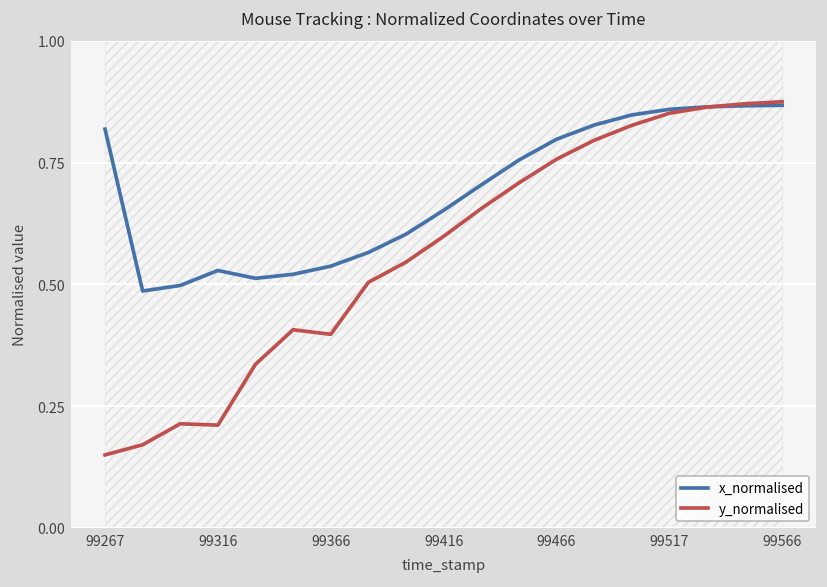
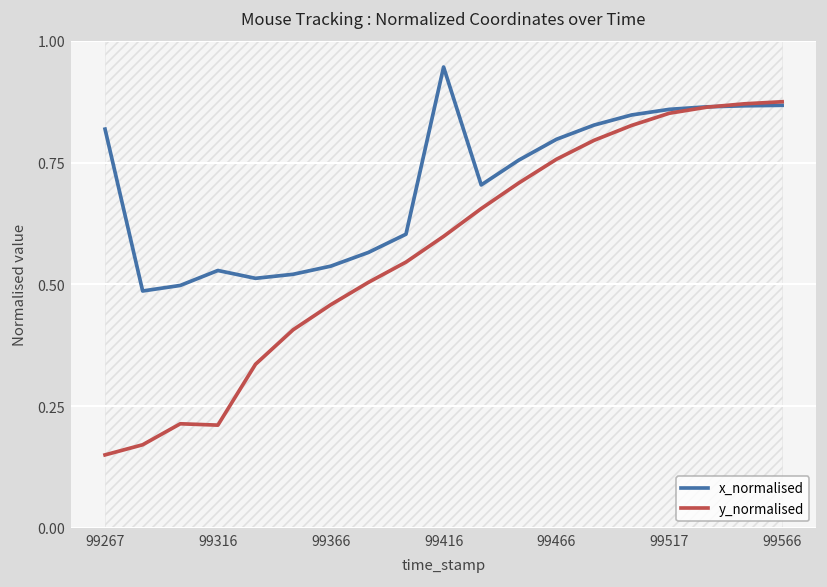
y_normalised, 99366: 0.40 -> 0.46
x_normalised, 99416: 0.65 -> 0.95
